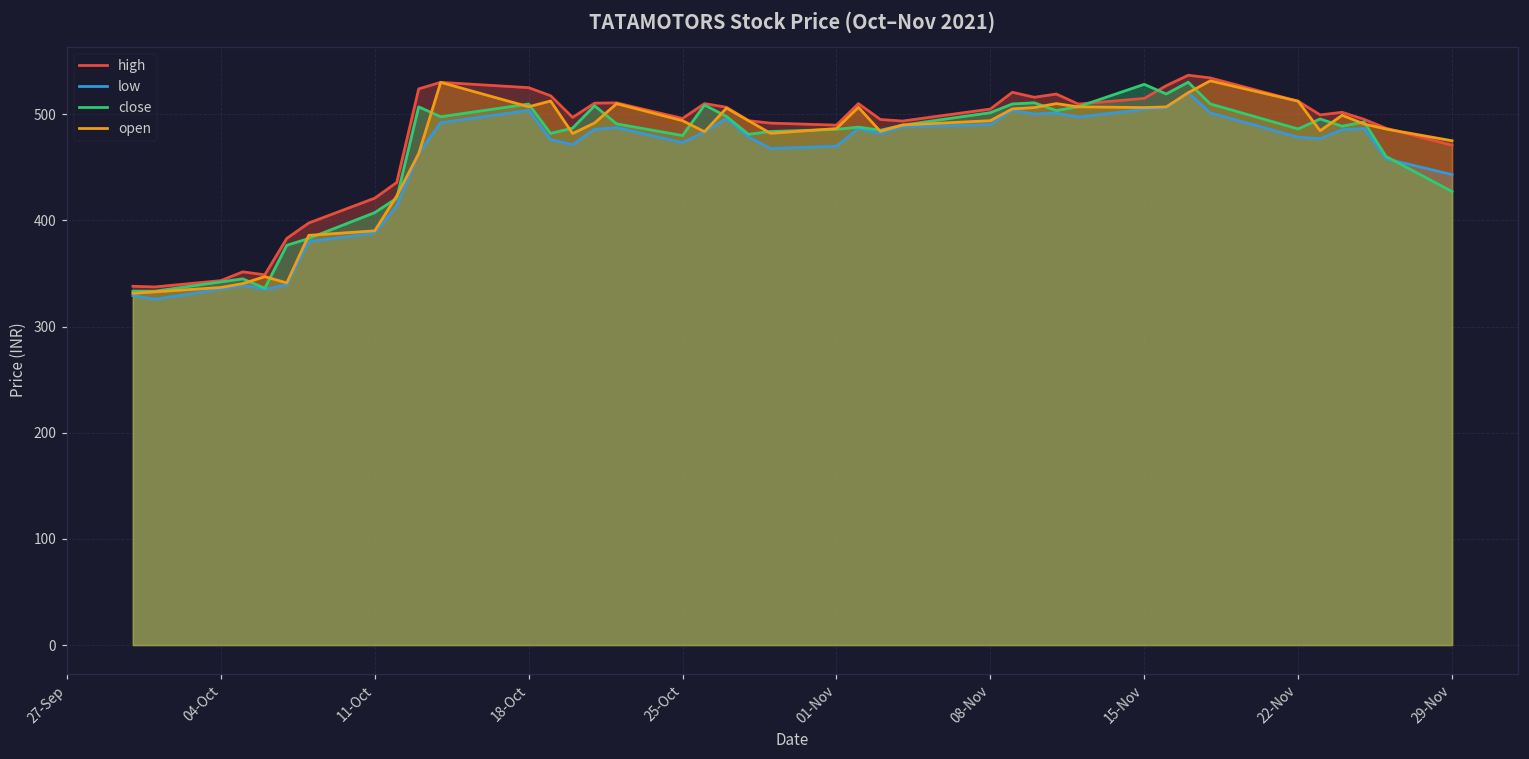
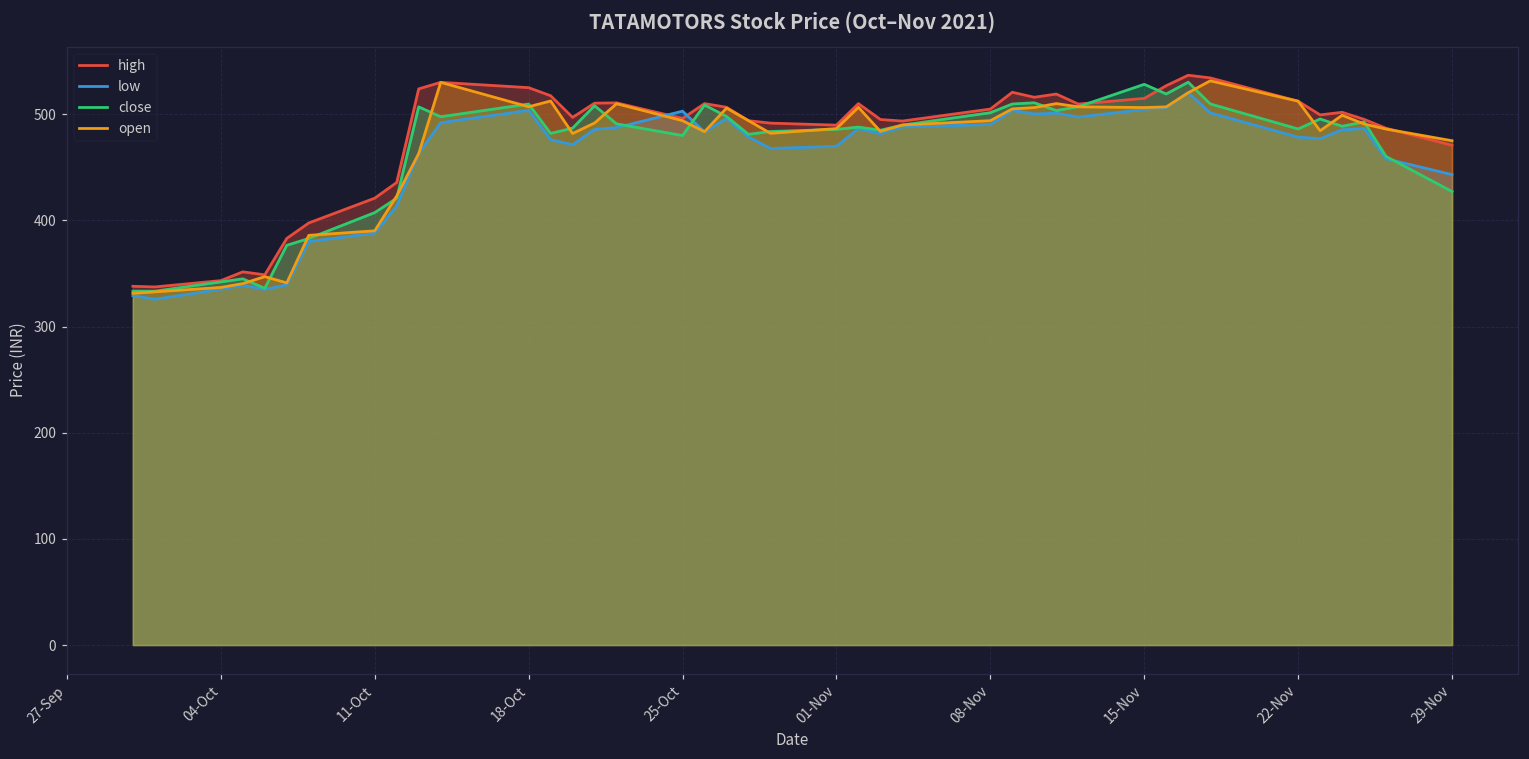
low, 25-Oct: 470 -> 500
